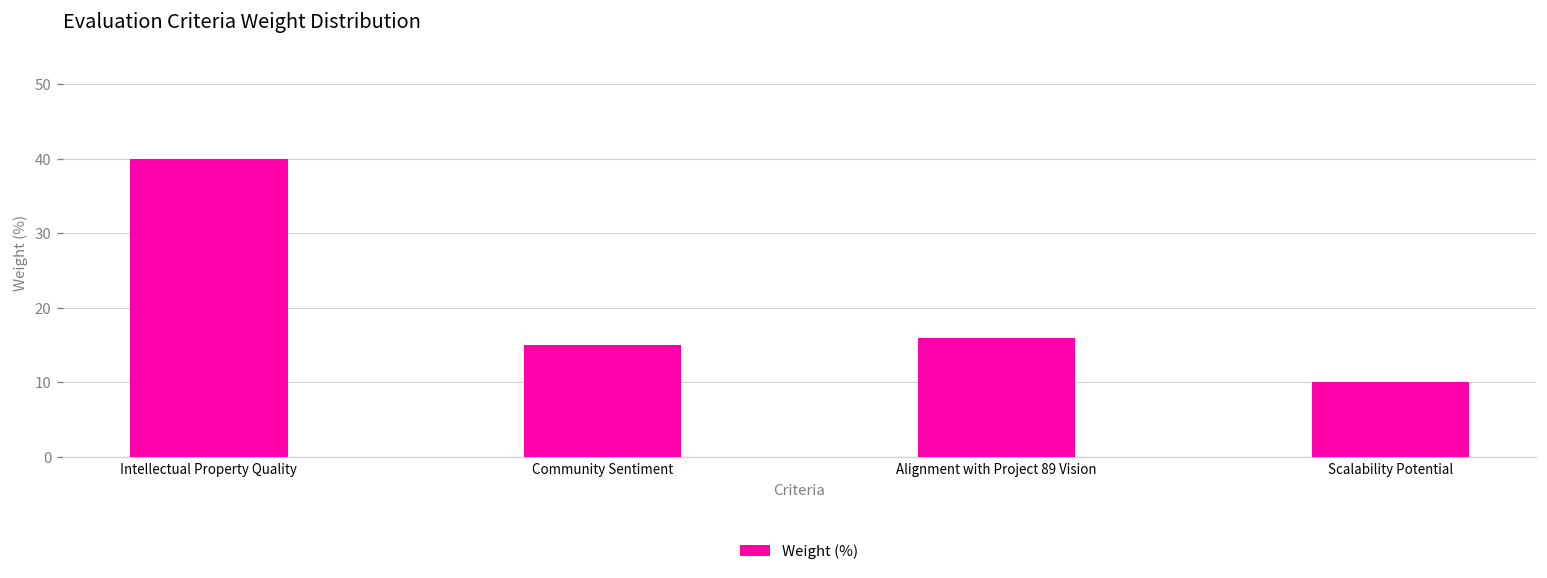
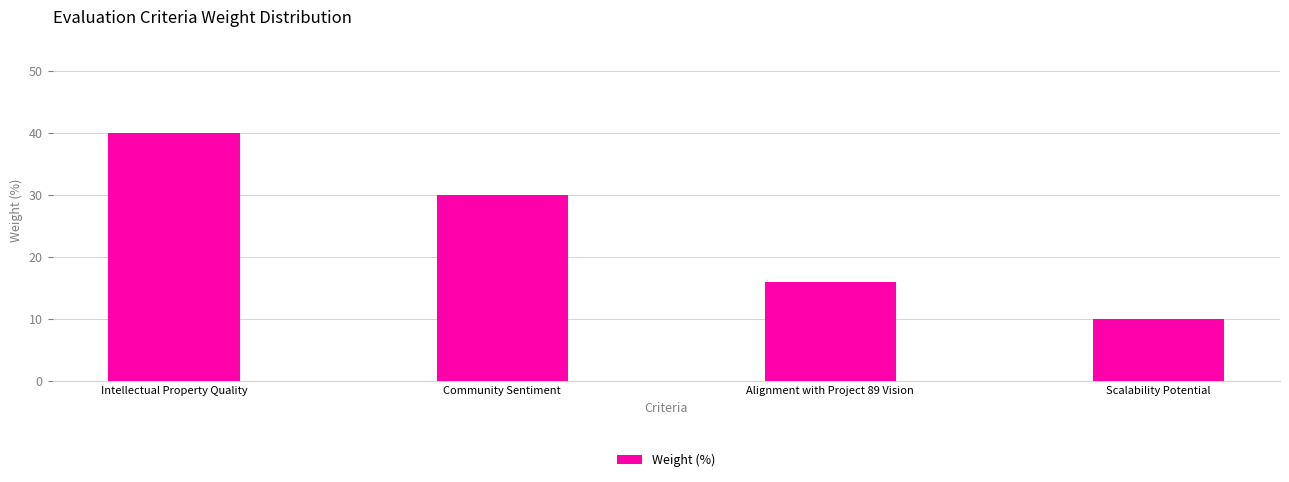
Community Sentiment: 15 -> 30
